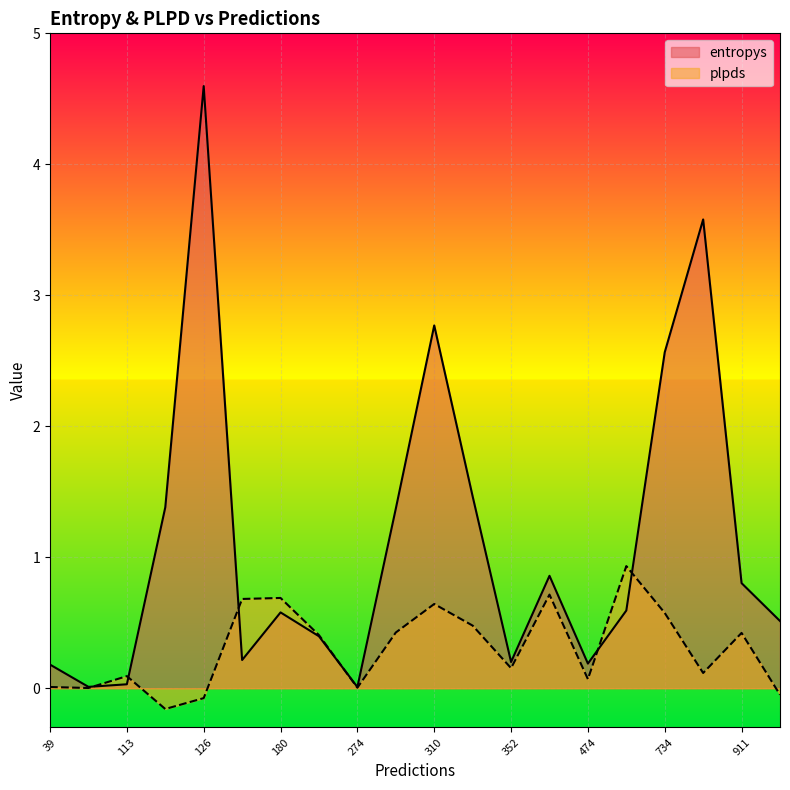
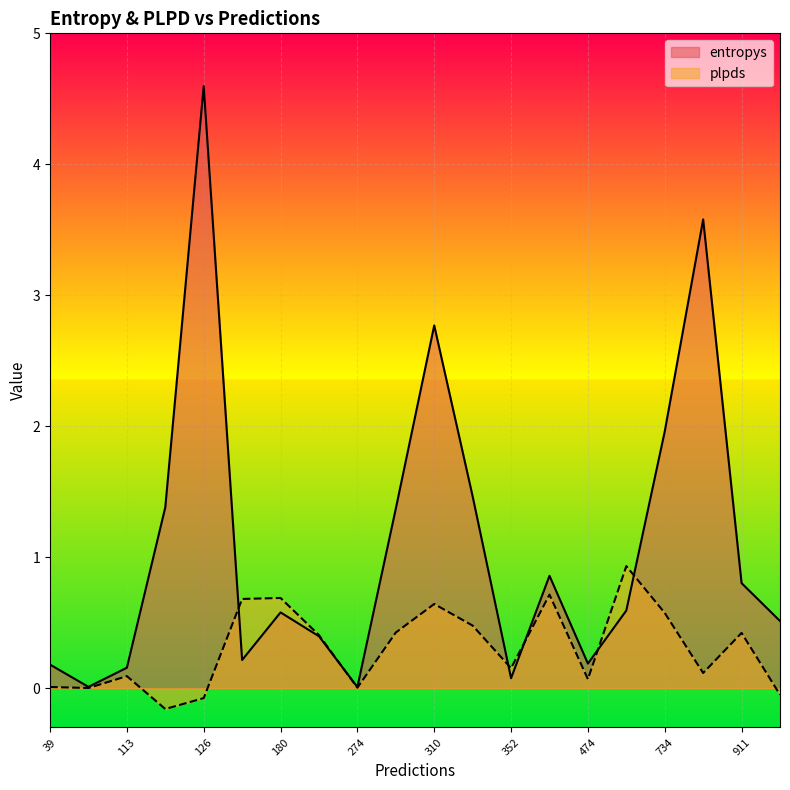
entropys, 113: 0.03 -> 0.16
entropys, 352: 0.20 -> 0.08
entropys, 734: 2.57 -> 1.96
